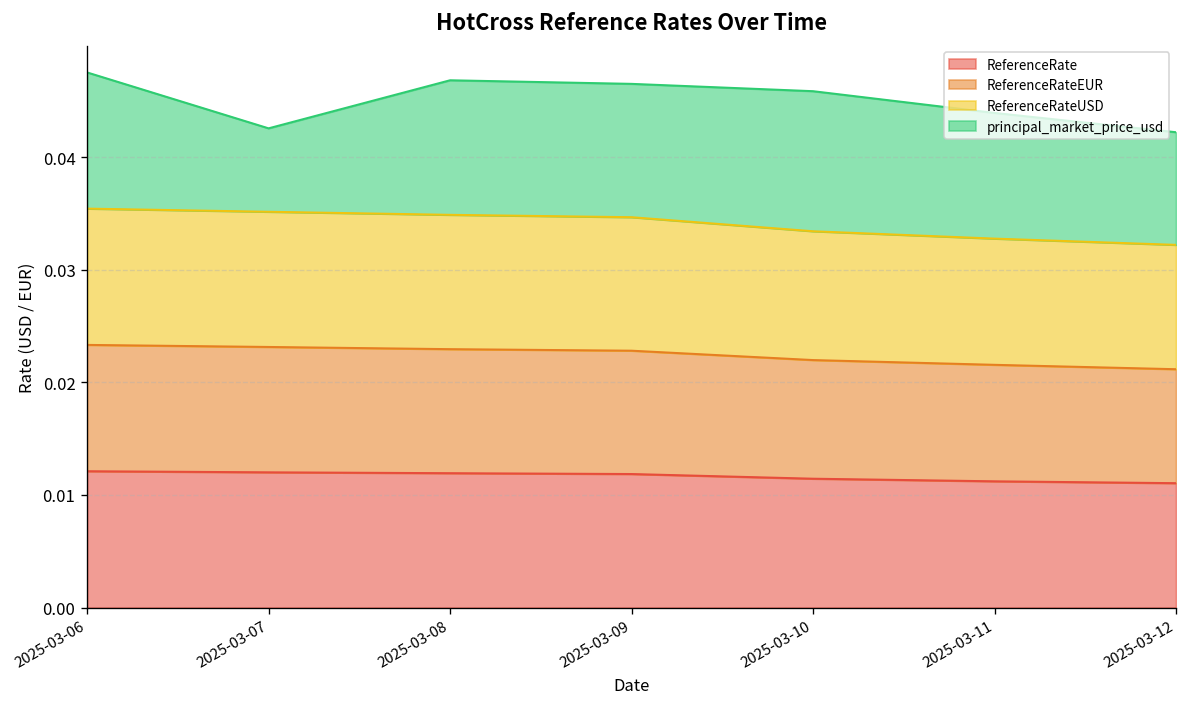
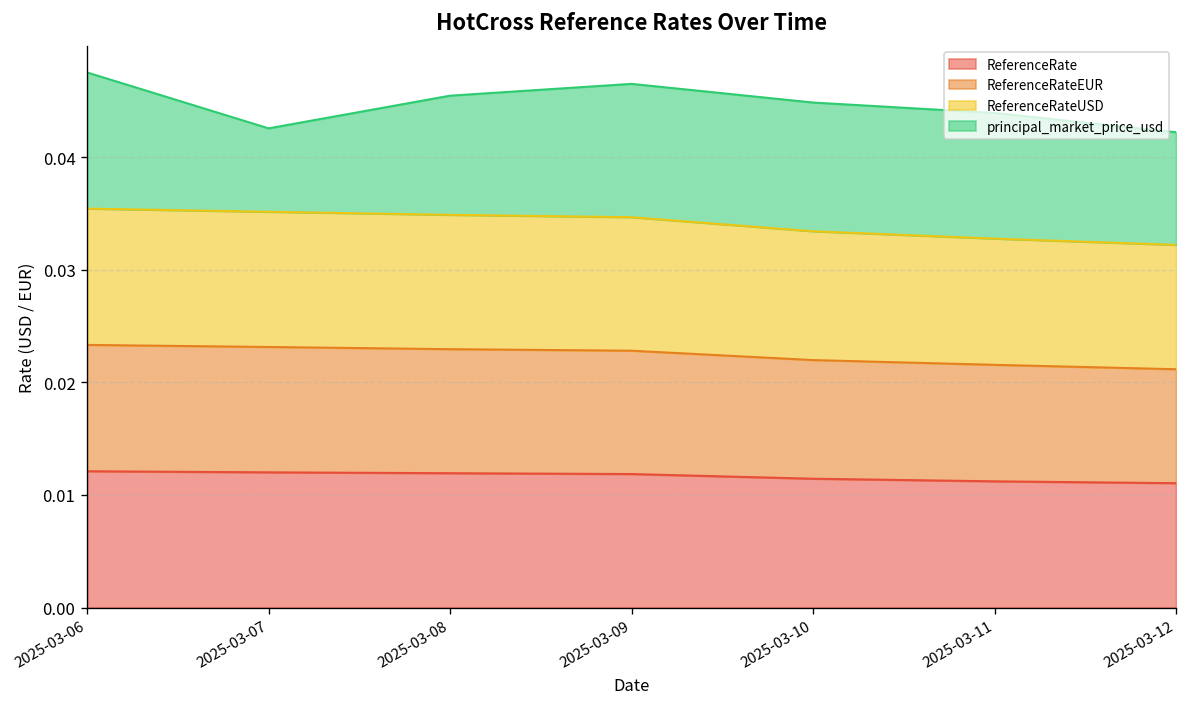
principal_market_price_usd, 2025-03-08: 0.012 -> 0.011
principal_market_price_usd, 2025-03-10: 0.012 -> 0.011
